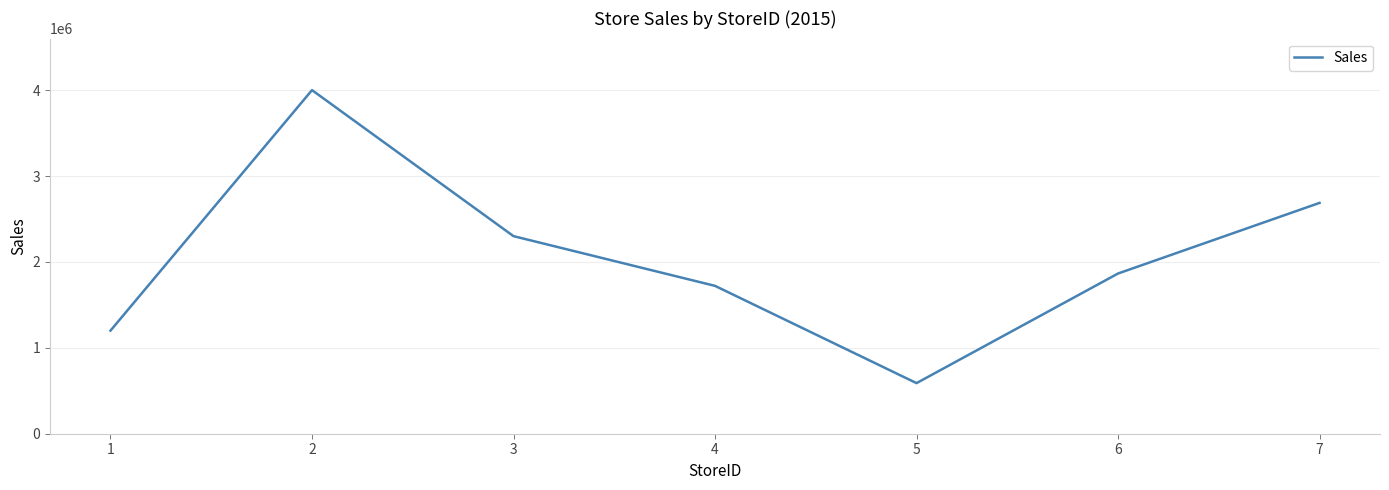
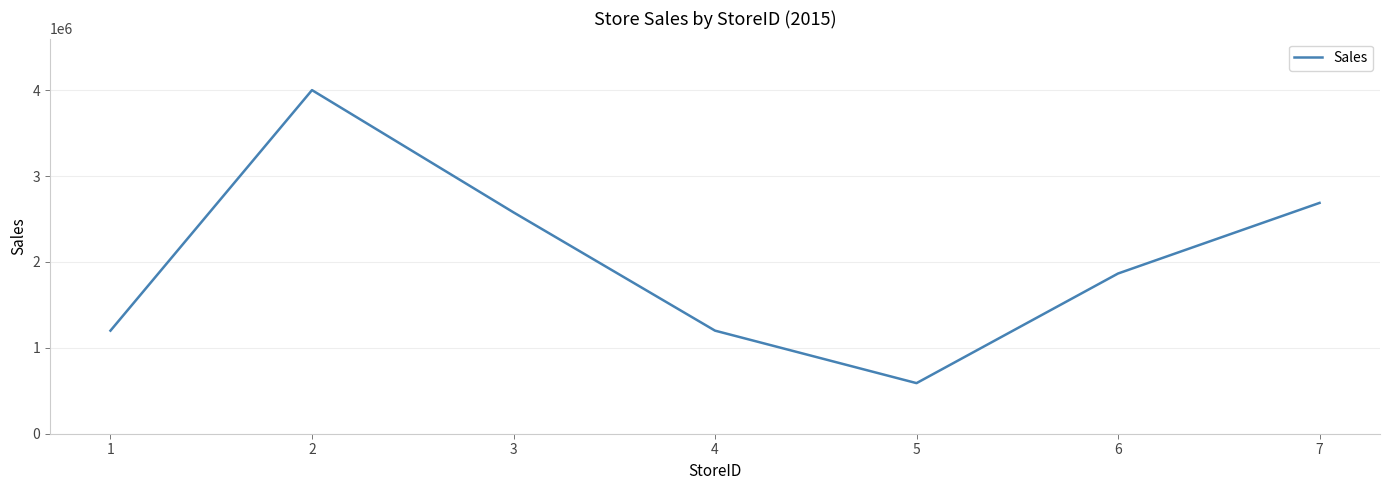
3: 2300000 -> 2600000
4: 1700000 -> 1200000
